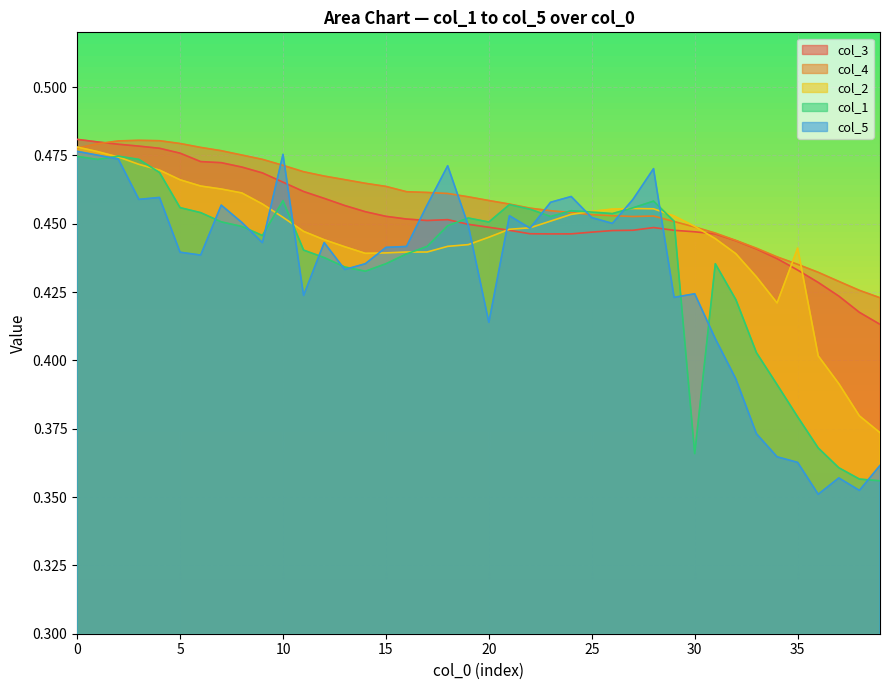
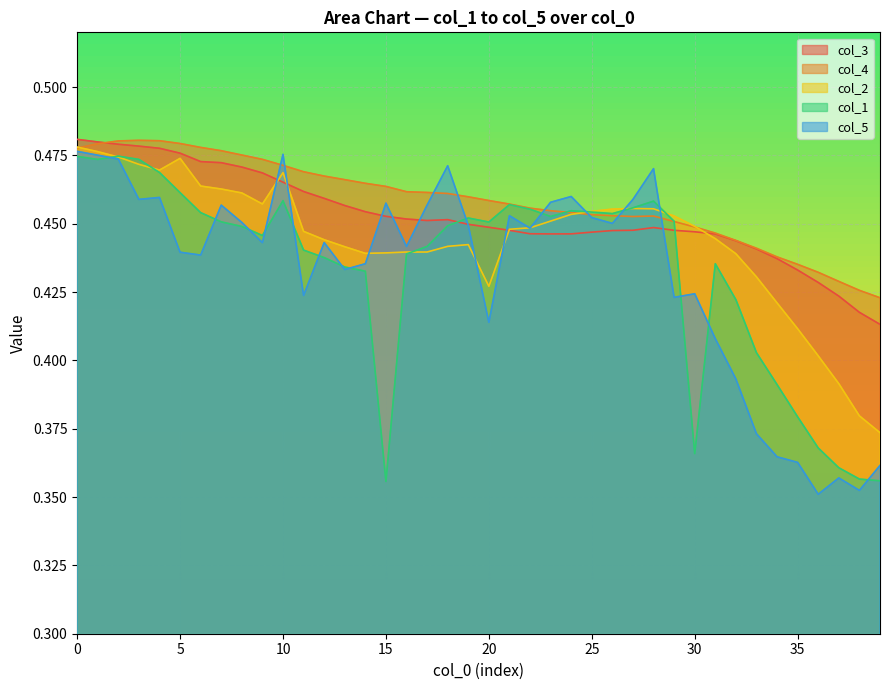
col_2, 5: 0.466 -> 0.474
col_1, 5: 0.456 -> 0.461
col_2, 10: 0.452 -> 0.469
col_1, 15: 0.435 -> 0.356
col_5, 15: 0.441 -> 0.457
col_2, 20: 0.445 -> 0.427
col_2, 35: 0.441 -> 0.412
